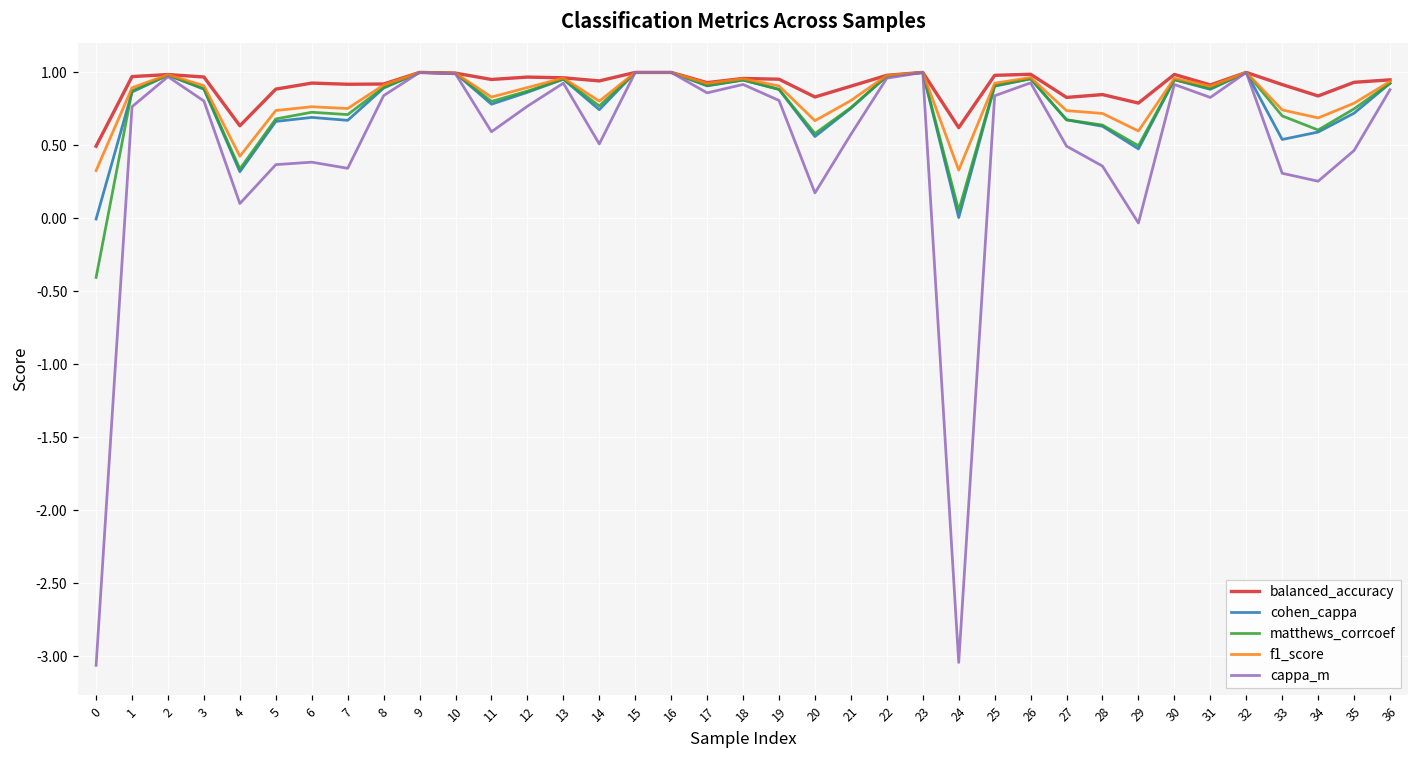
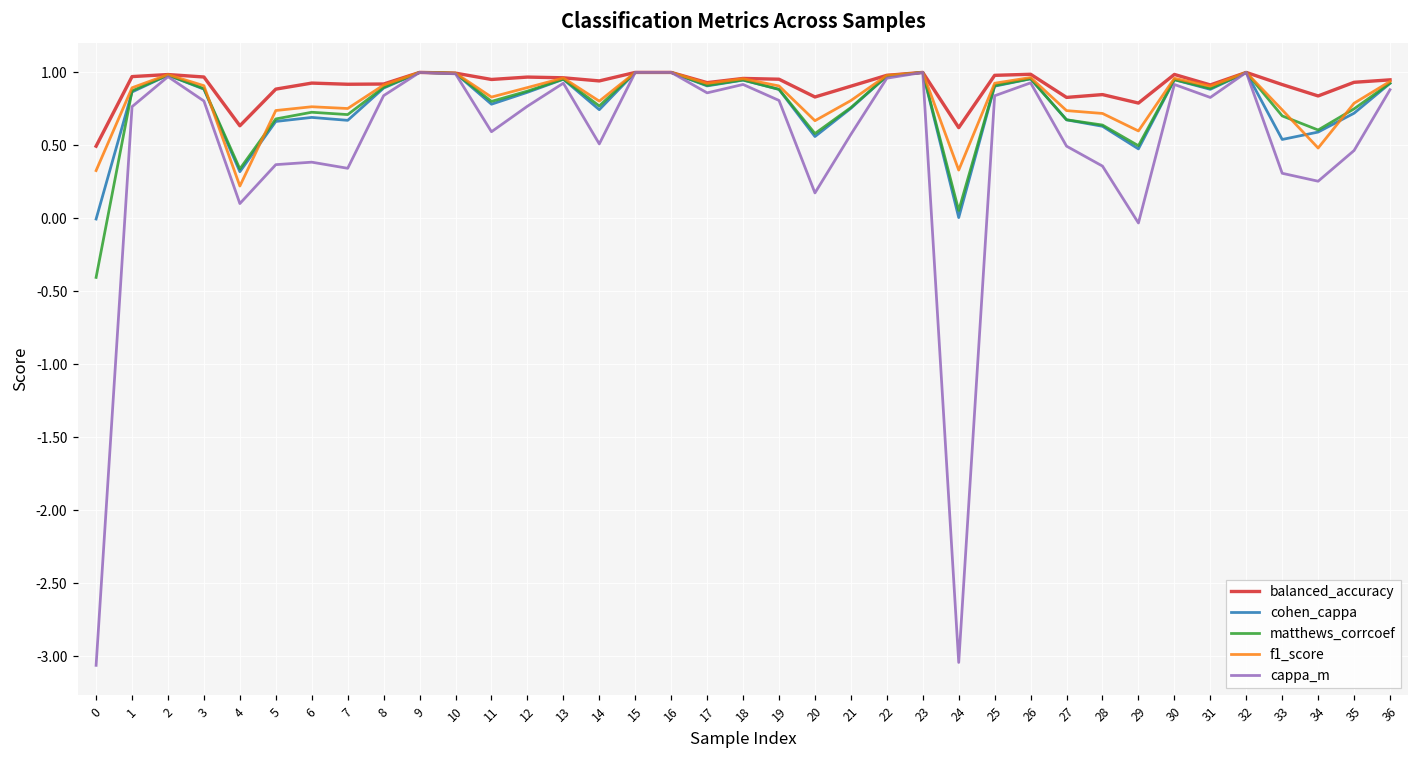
f1_score, 4: 0.43 -> 0.22
f1_score, 34: 0.69 -> 0.48
